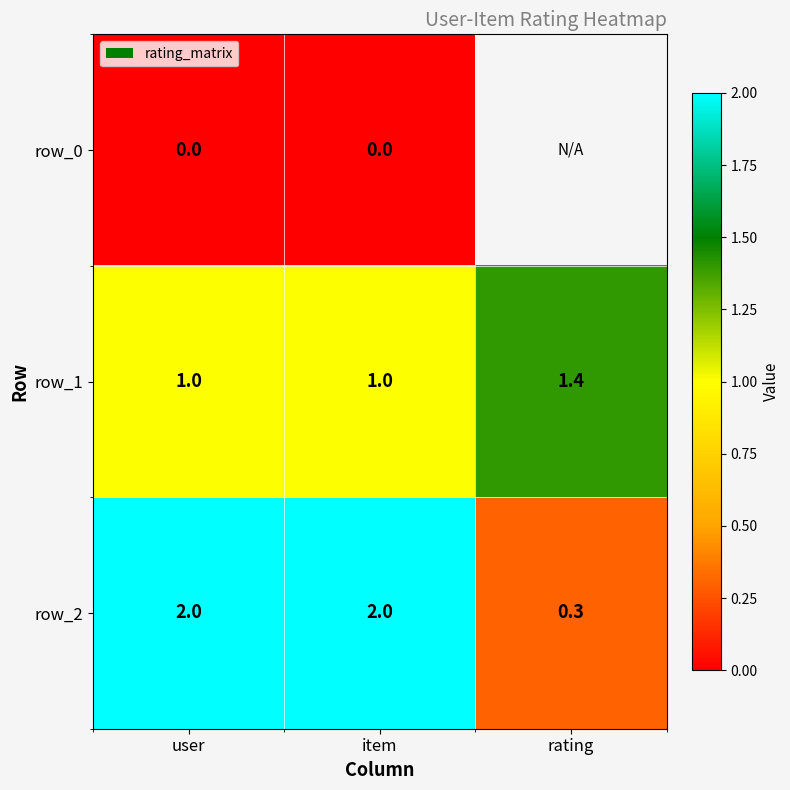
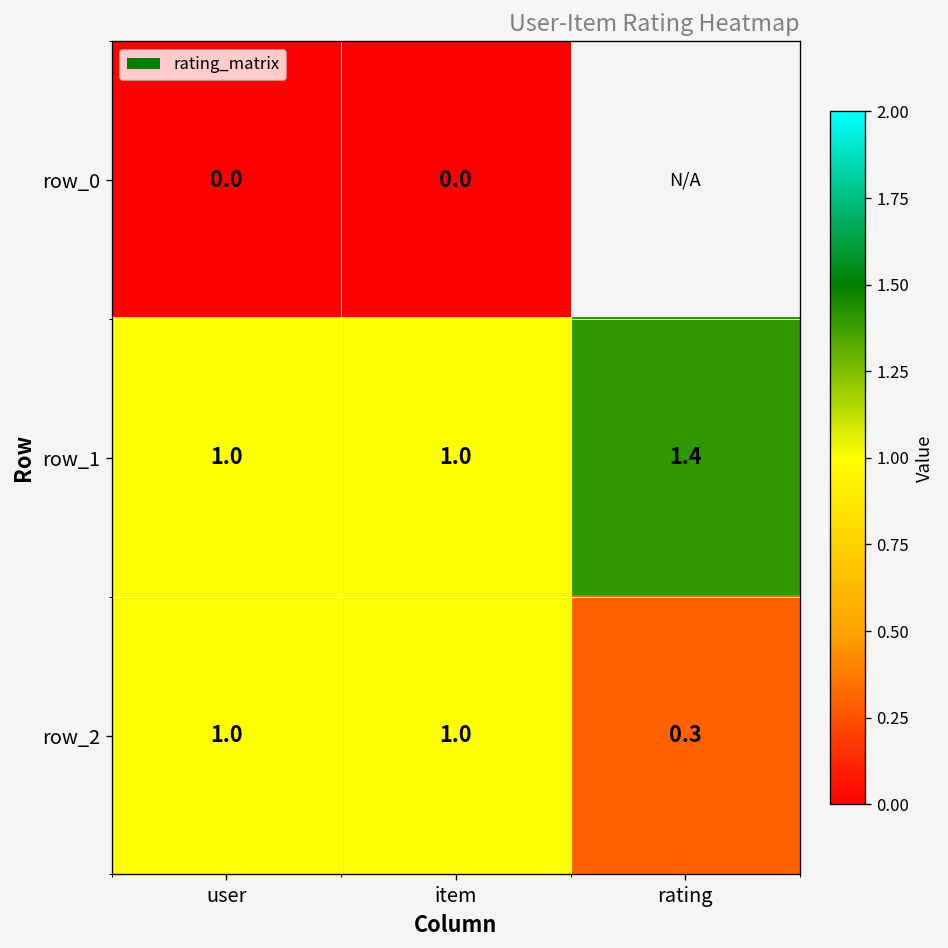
row_2, user: 2.0 -> 1.0
row_2, item: 2.0 -> 1.0
